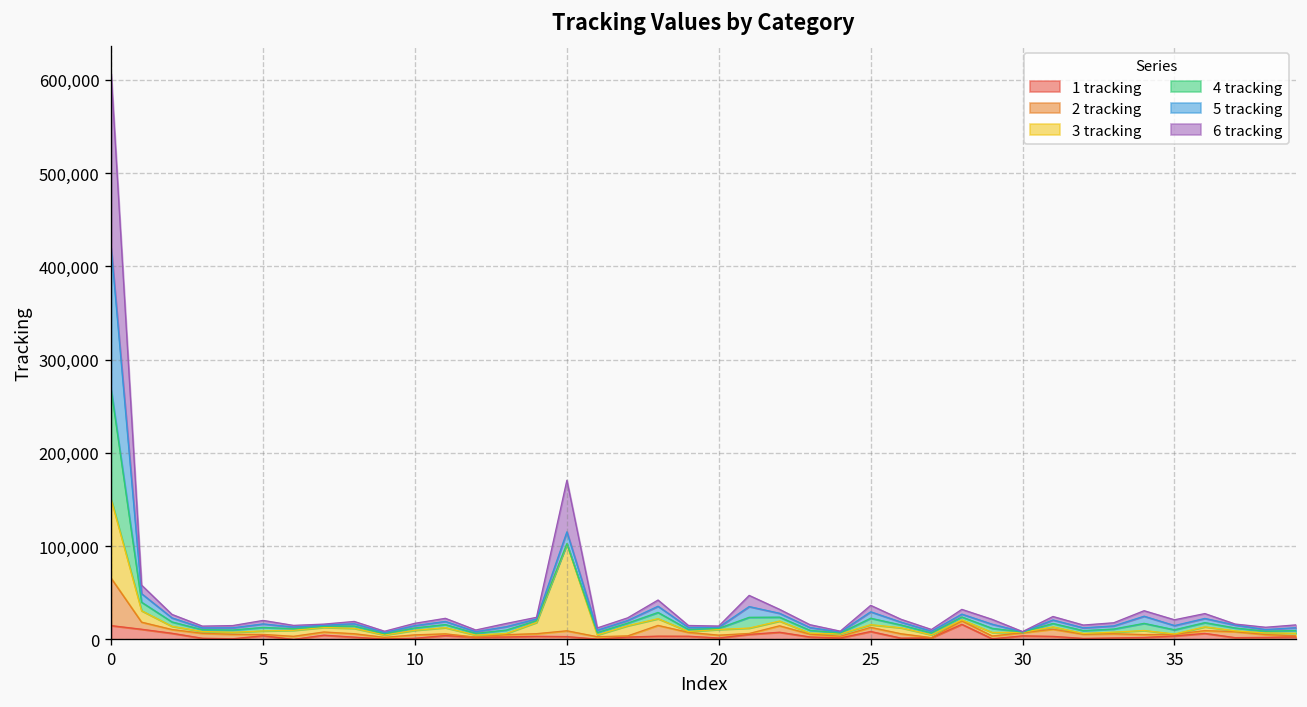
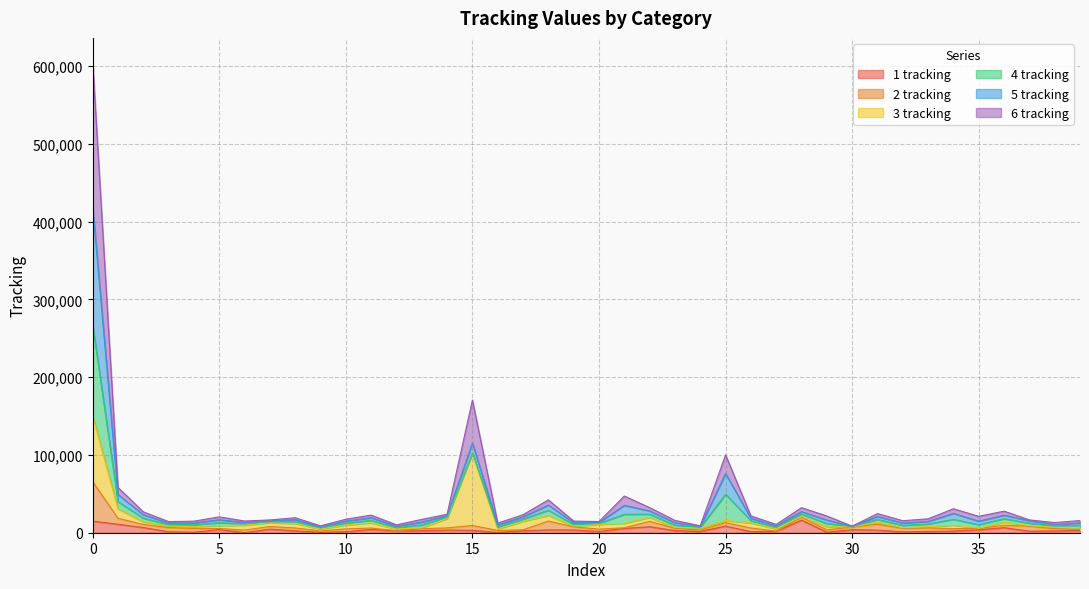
4 tracking, 25: 10,000 -> 30,000
5 tracking, 25: 10,000 -> 30,000
6 tracking, 25: 10,000 -> 20,000
